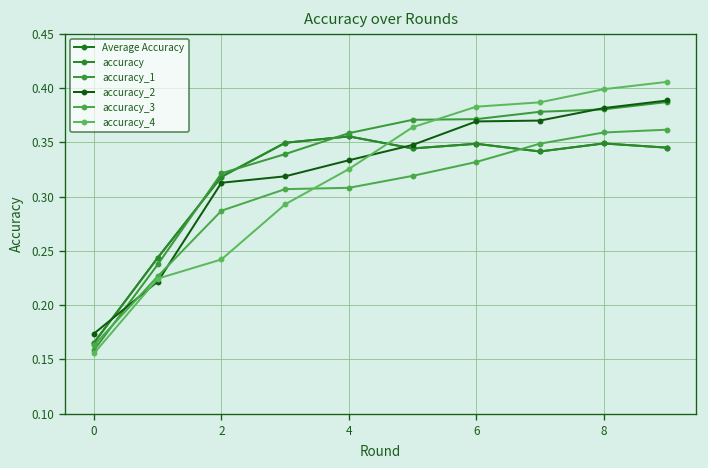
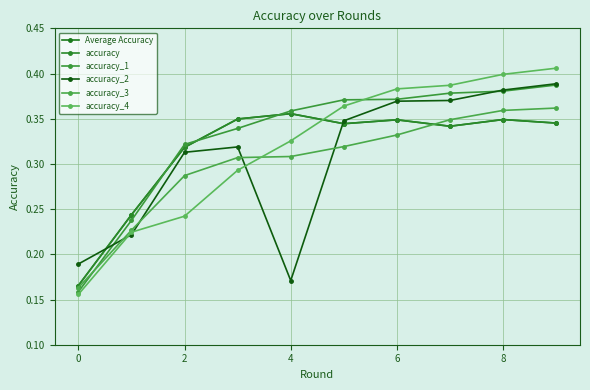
accuracy_2, 0: 0.17 -> 0.19
accuracy_2, 4: 0.33 -> 0.17
